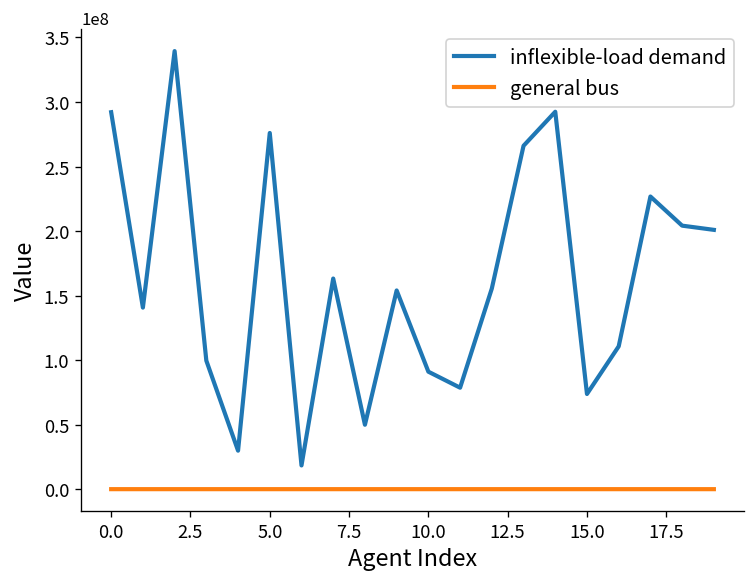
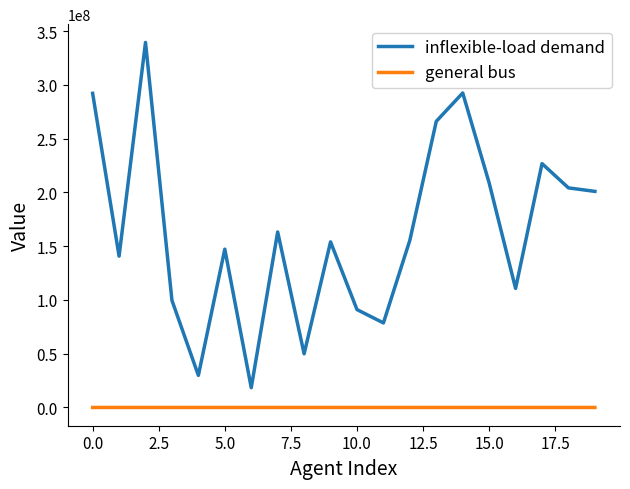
inflexible-load demand, 5.0: 276000000 -> 147000000
inflexible-load demand, 15.0: 74000000 -> 209000000
